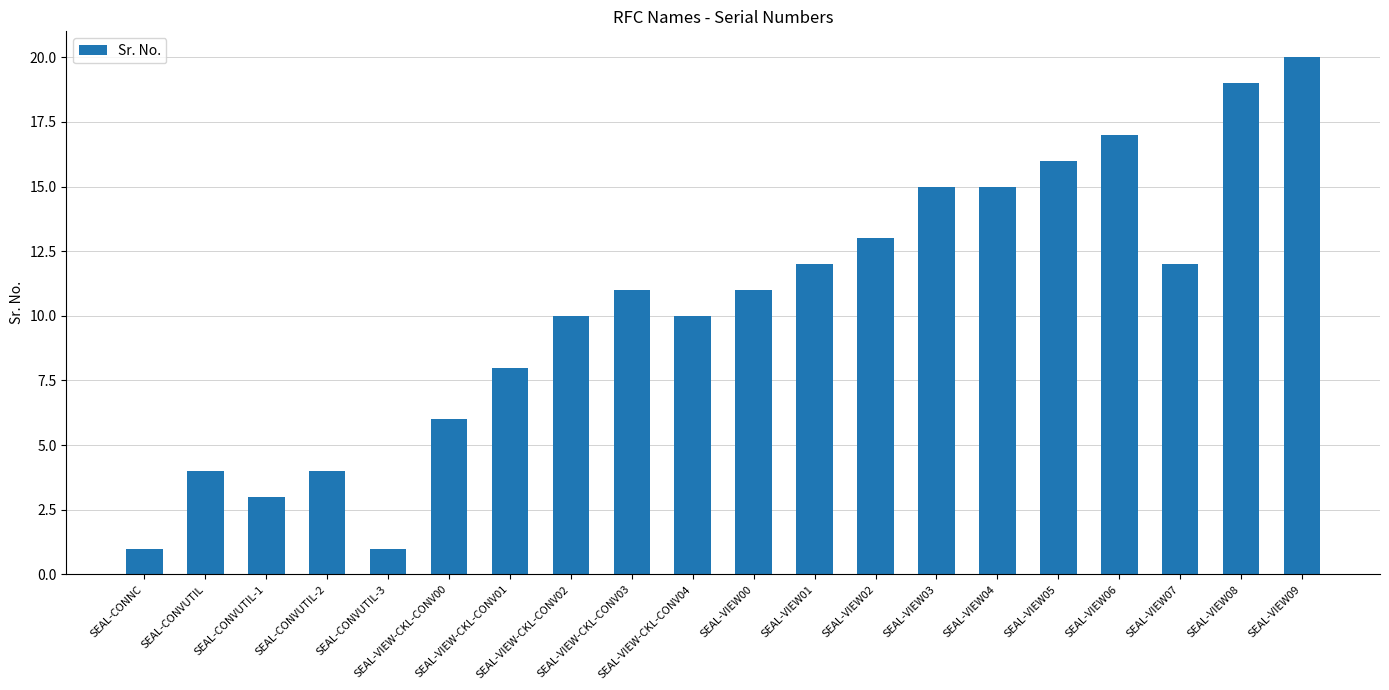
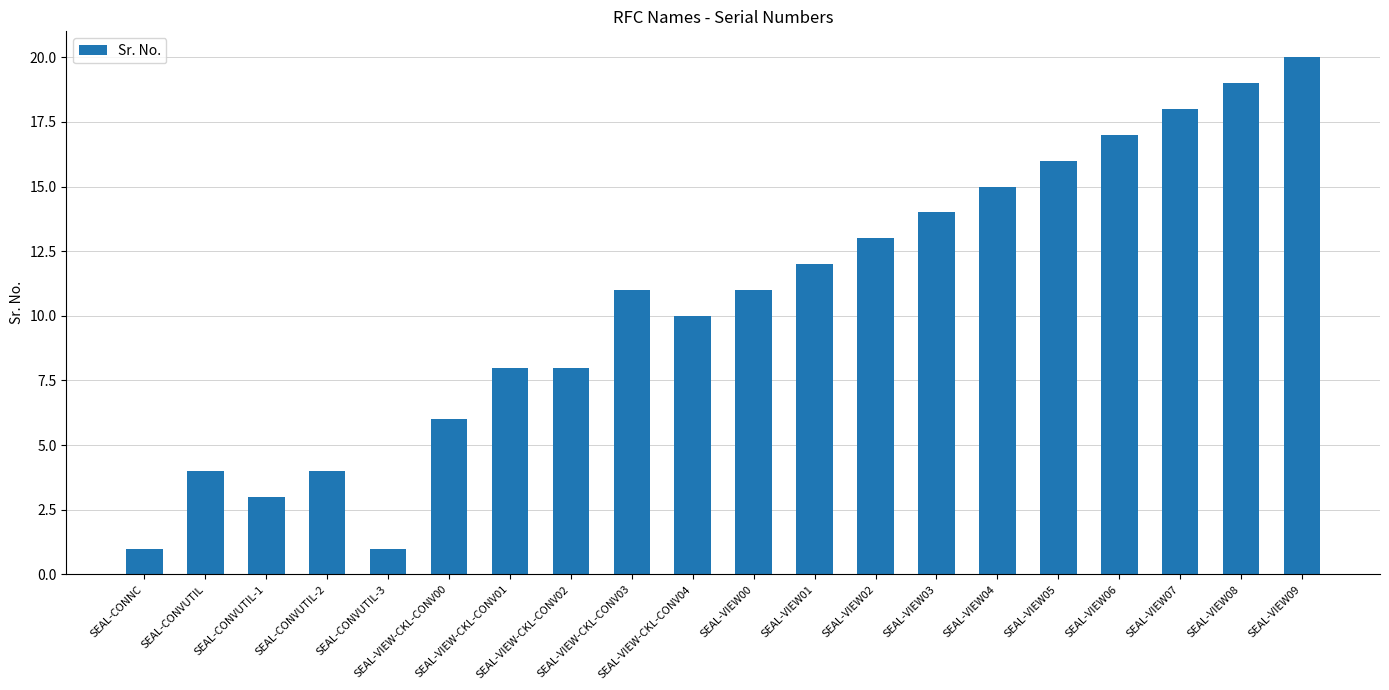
SEAL-VIEW-CKL-CONV02: 10 -> 8
SEAL-VIEW03: 15 -> 14
SEAL-VIEW07: 12 -> 18
